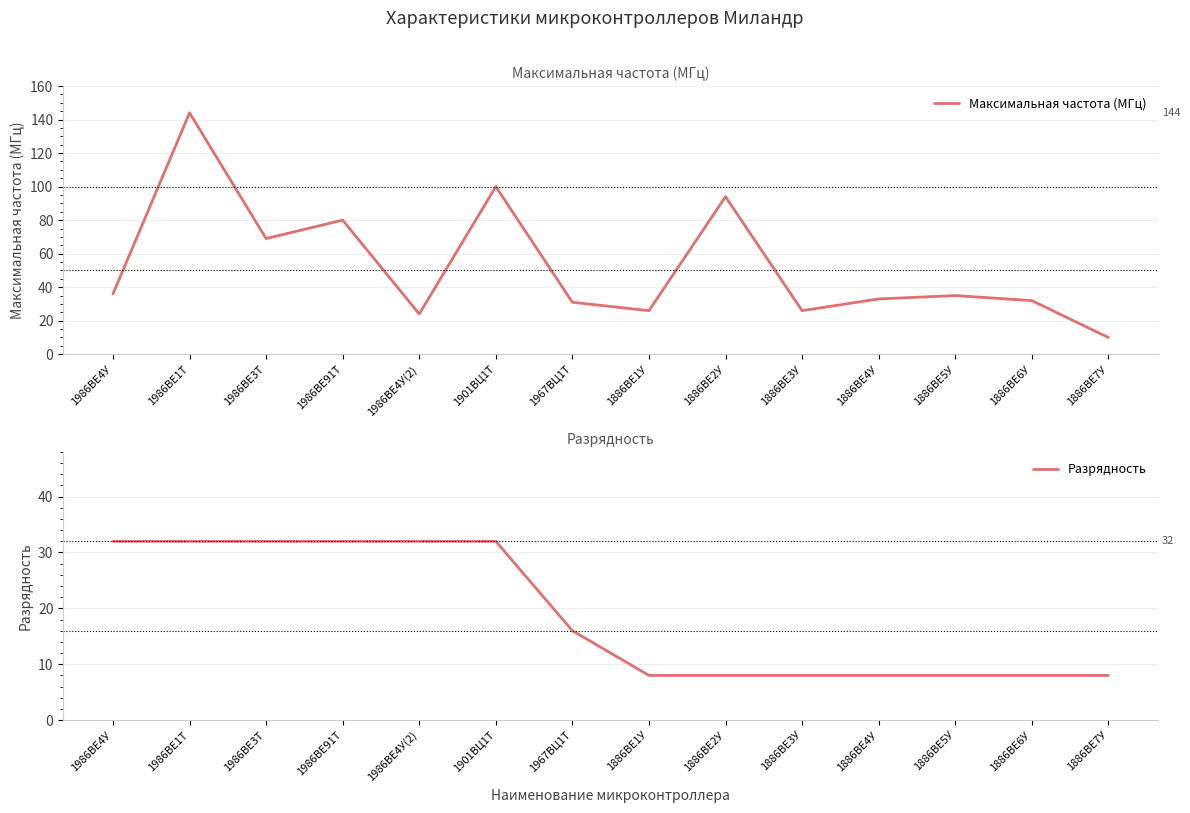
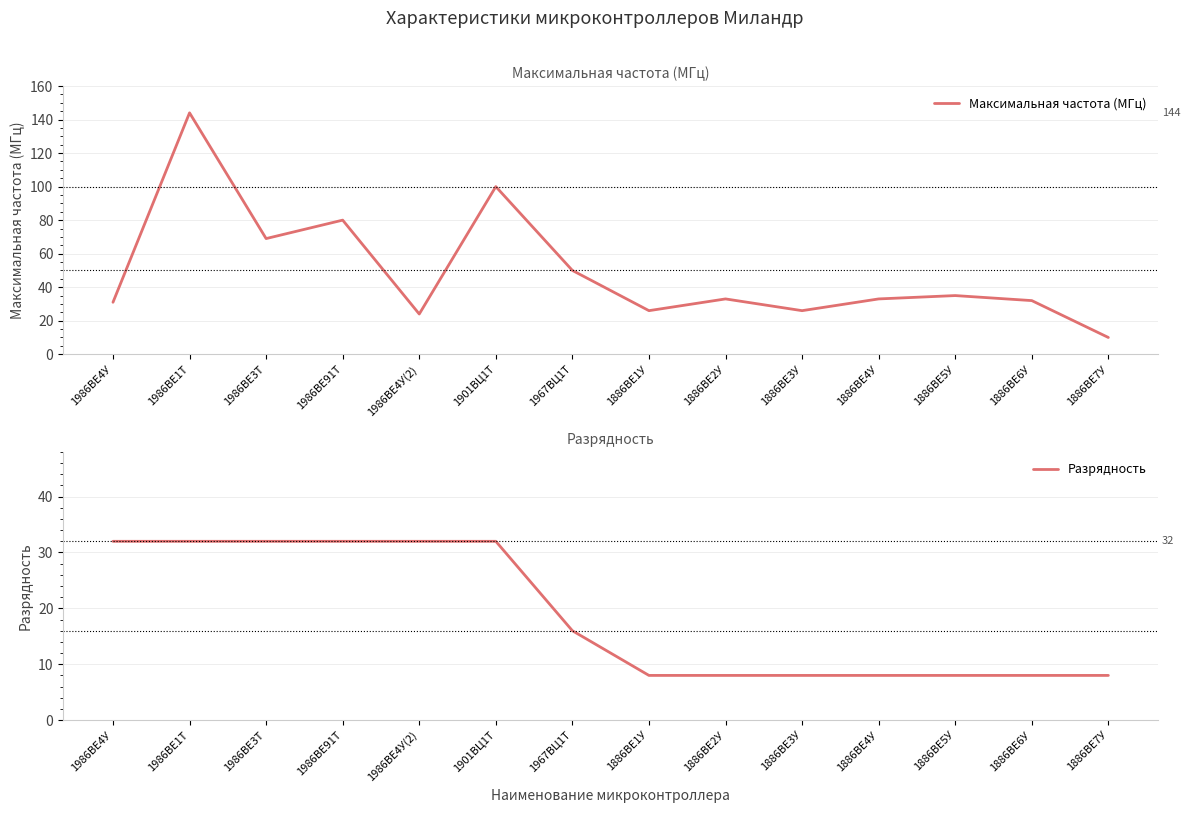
Максимальная частота (МГц), 1986ВЕ4У: 36 -> 31
Максимальная частота (МГц), 1967ВЦ1Т: 31 -> 50
Максимальная частота (МГц), 1886ВЕ2У: 94 -> 33
